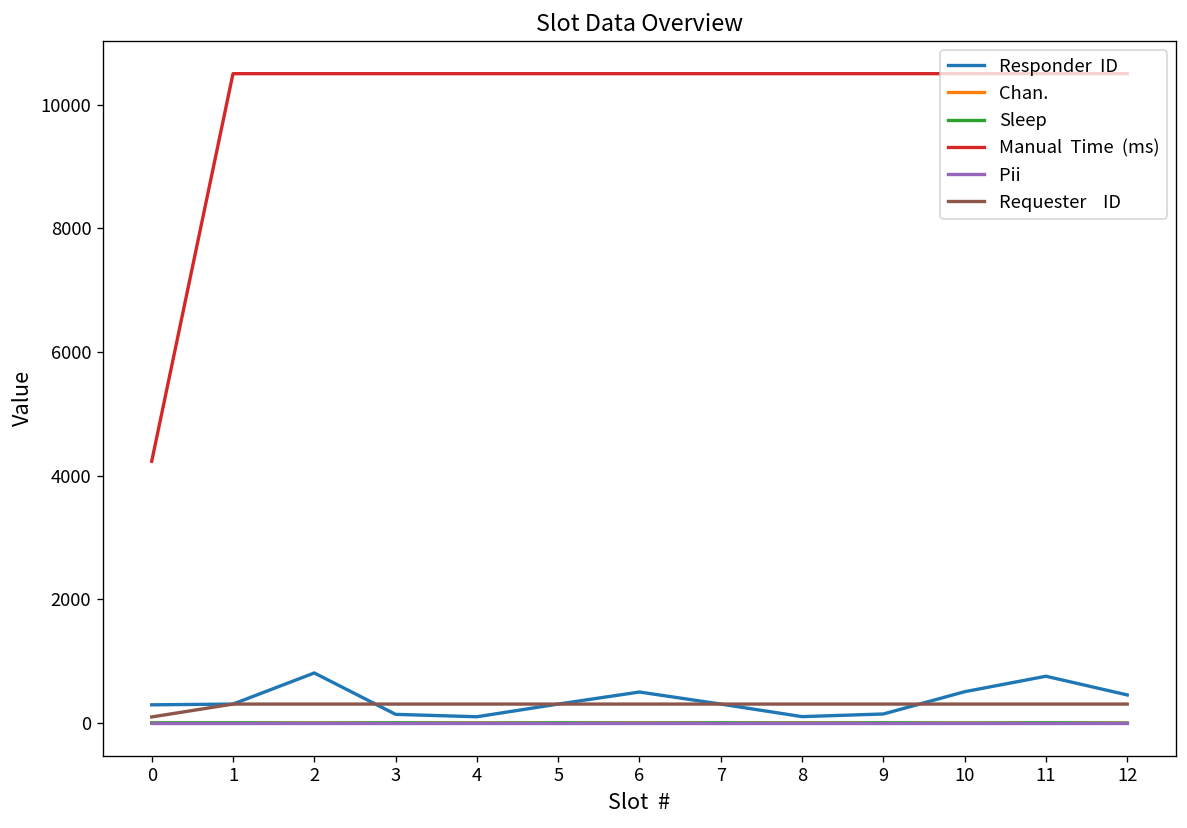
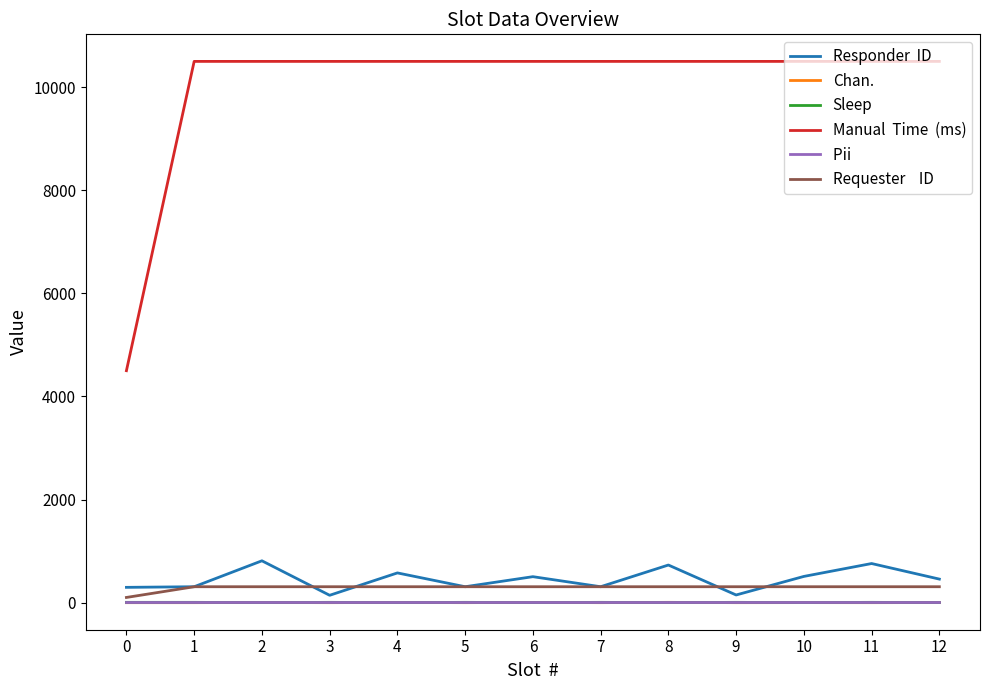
Manual Time (ms), 0: 4200 -> 4500
Responder ID, 4: 100 -> 600
Responder ID, 8: 100 -> 700
